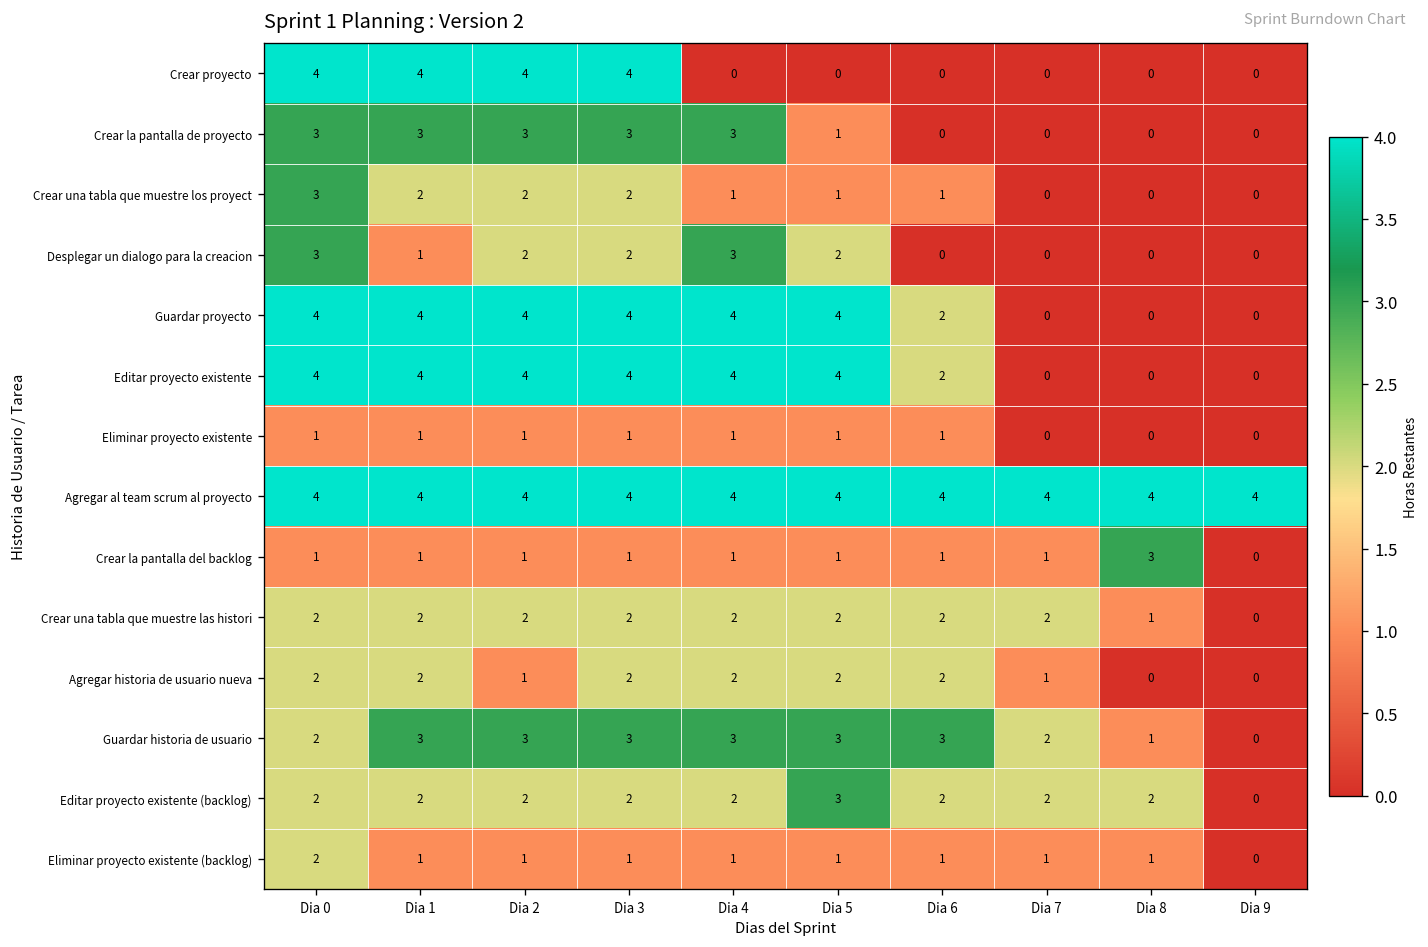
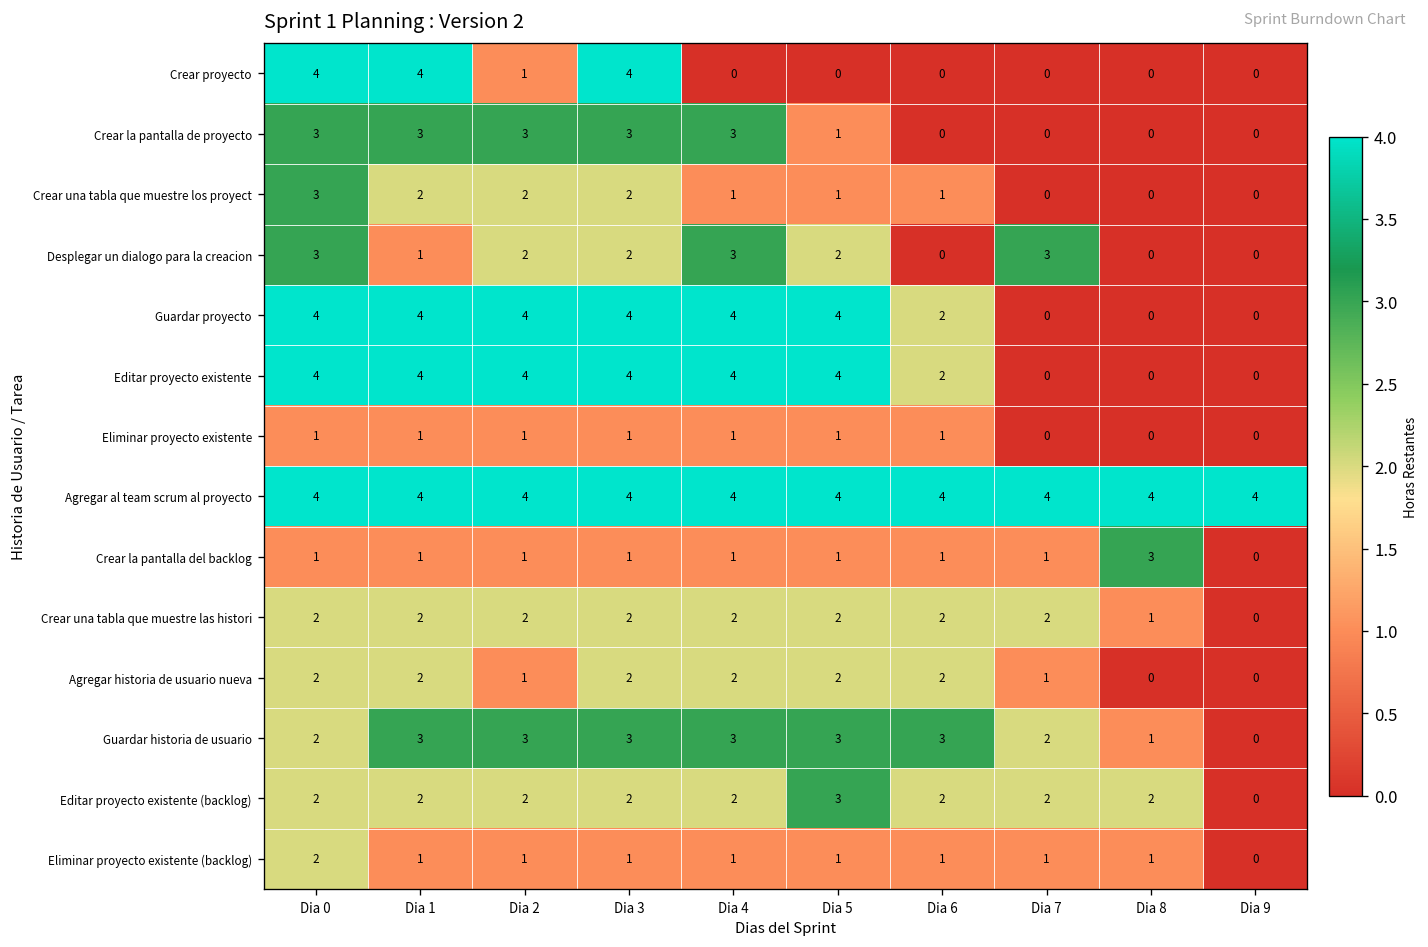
Crear proyecto, Dia 2: 4 -> 1
Desplegar un dialogo para la creacion, Dia 7: 0 -> 3
